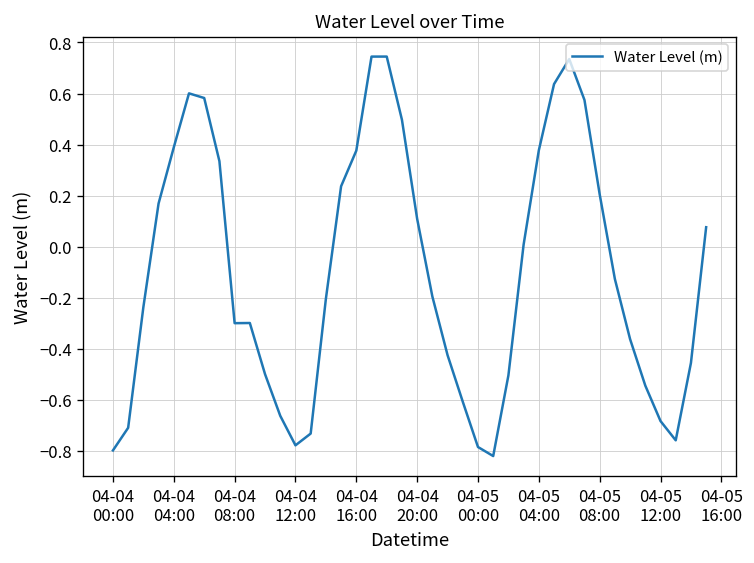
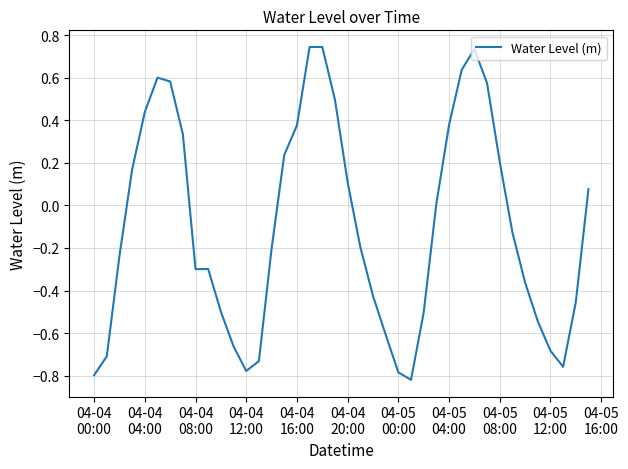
04-04 04:00: 0.39 -> 0.44
